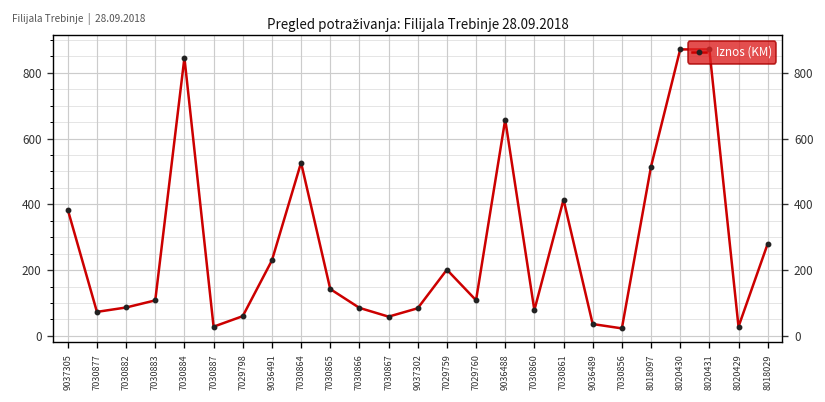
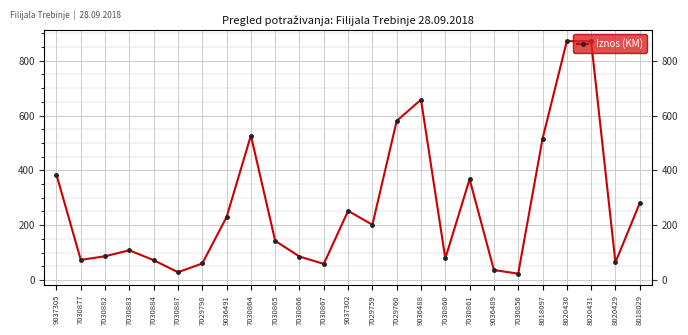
7030884: 850 -> 70
9037302: 80 -> 250
7029760: 110 -> 580
7030861: 410 -> 370
8020429: 30 -> 60
